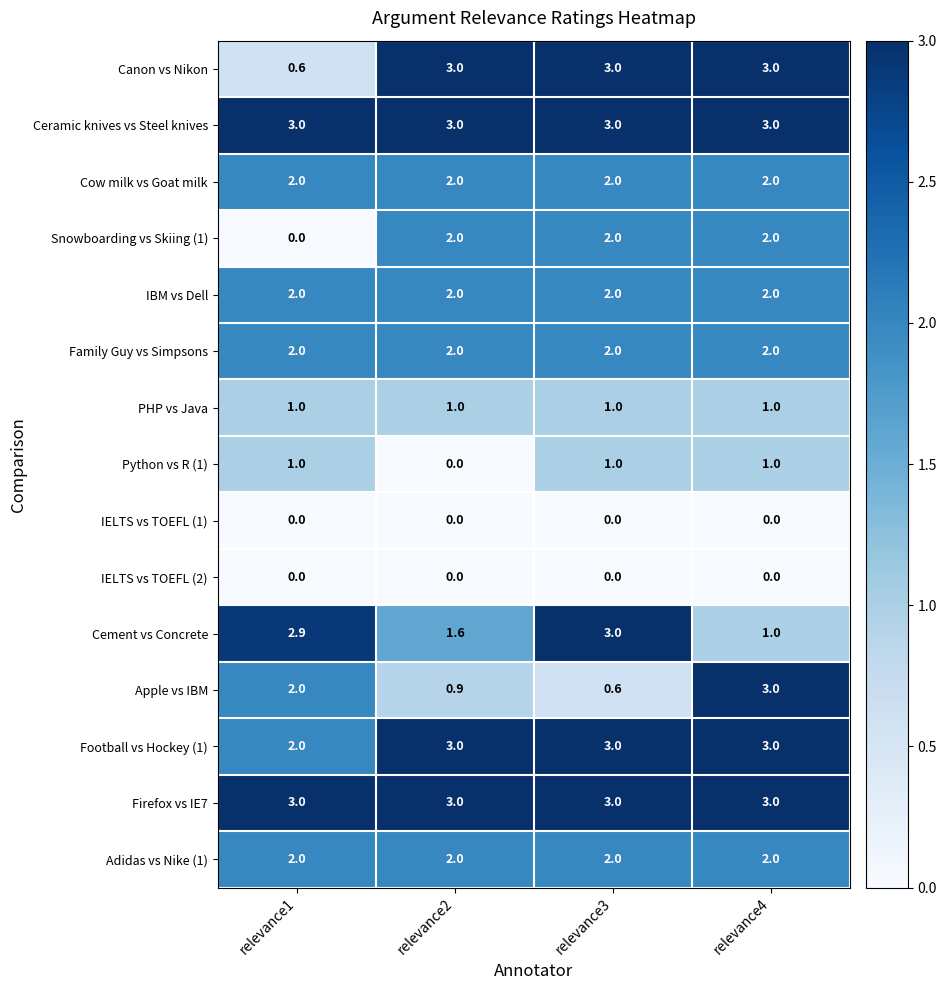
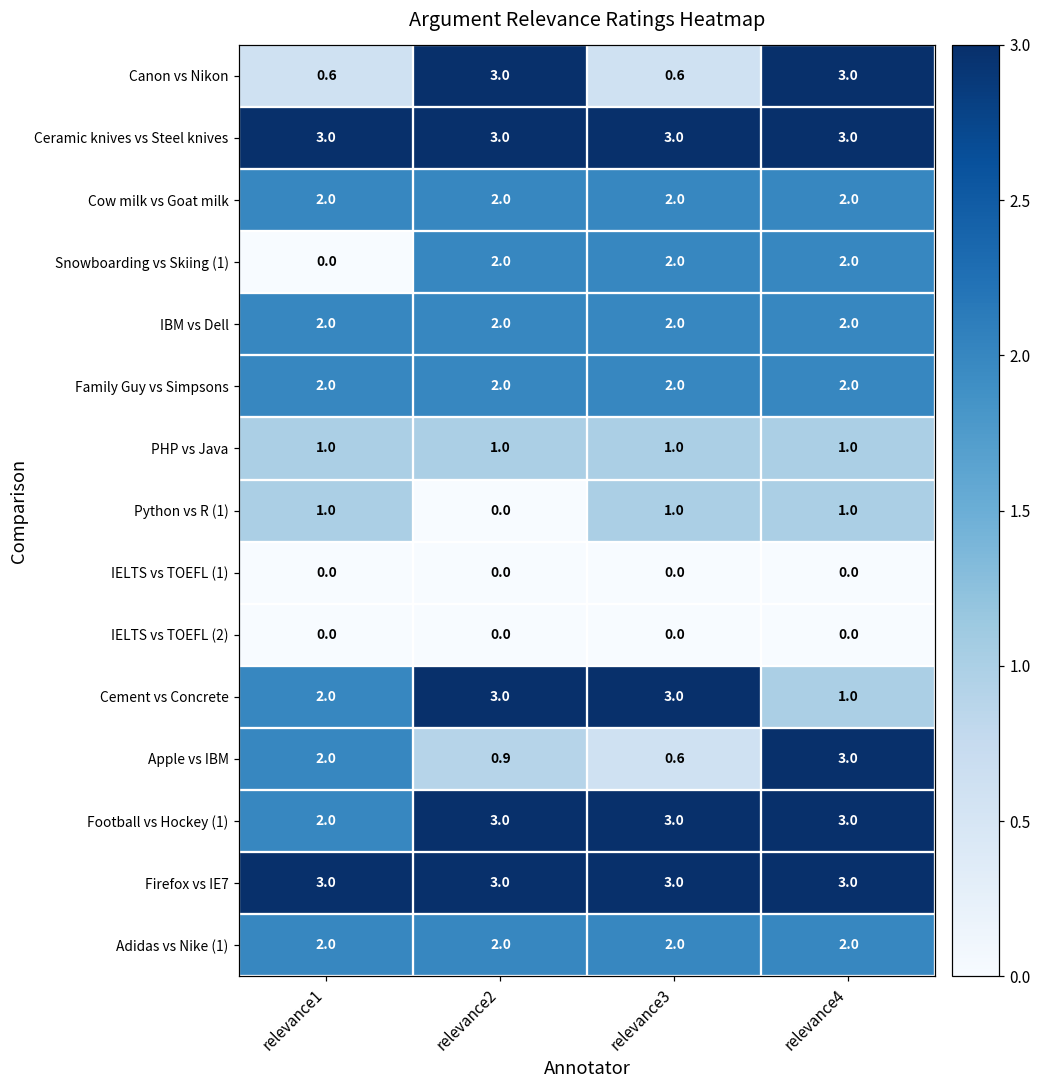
Canon vs Nikon, relevance3: 3.0 -> 0.6
Cement vs Concrete, relevance1: 2.9 -> 2.0
Cement vs Concrete, relevance2: 1.6 -> 3.0
